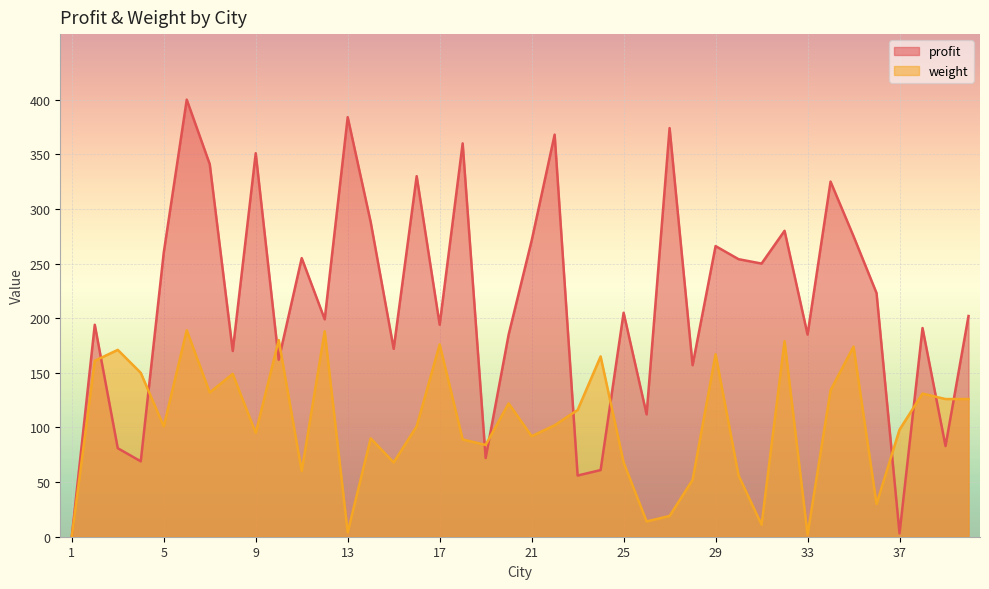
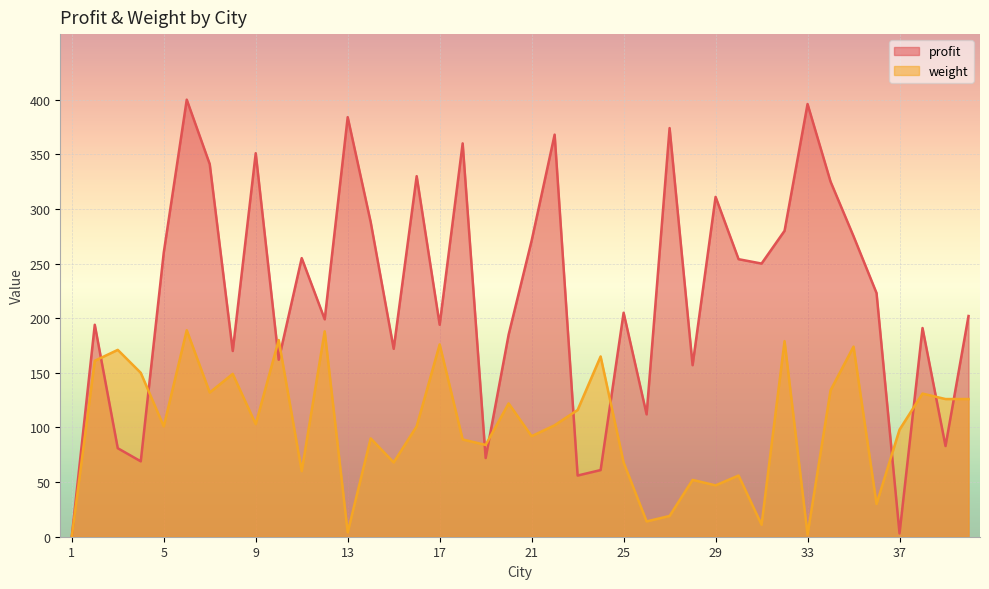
weight, 9: 95 -> 103
profit, 29: 266 -> 311
weight, 29: 167 -> 47
profit, 33: 185 -> 396
